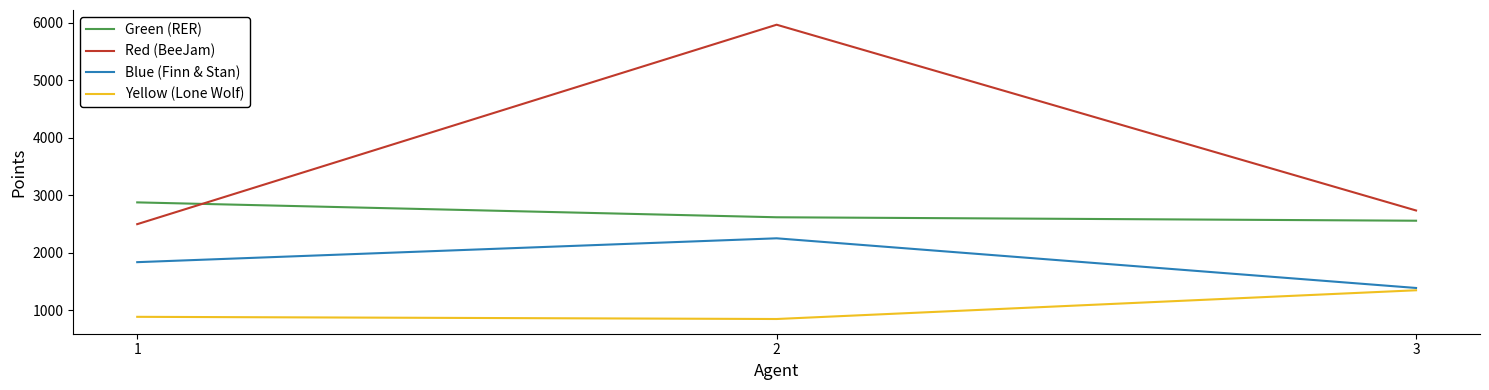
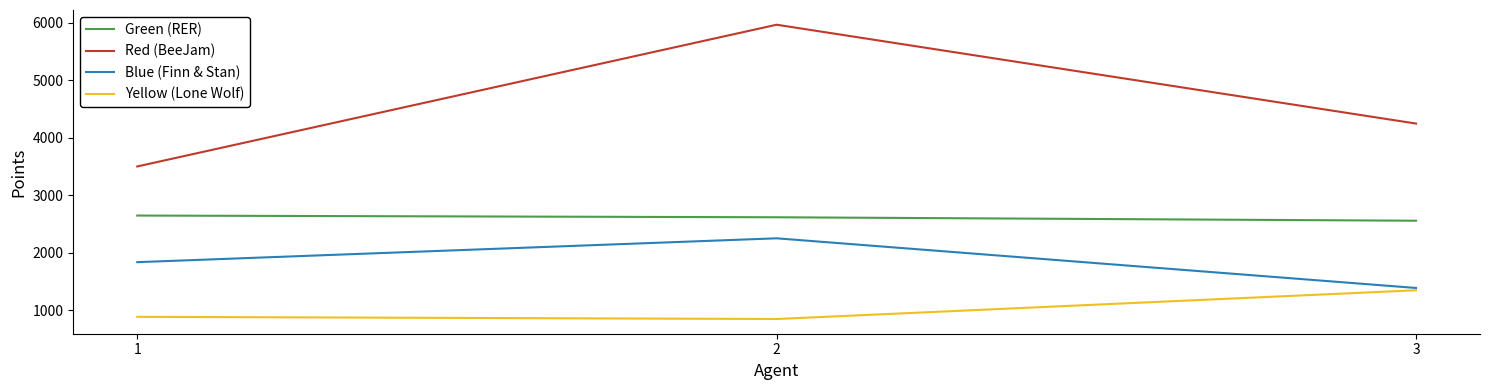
Green (RER), 1: 2900 -> 2700
Red (BeeJam), 1: 2500 -> 3500
Red (BeeJam), 3: 2700 -> 4300
